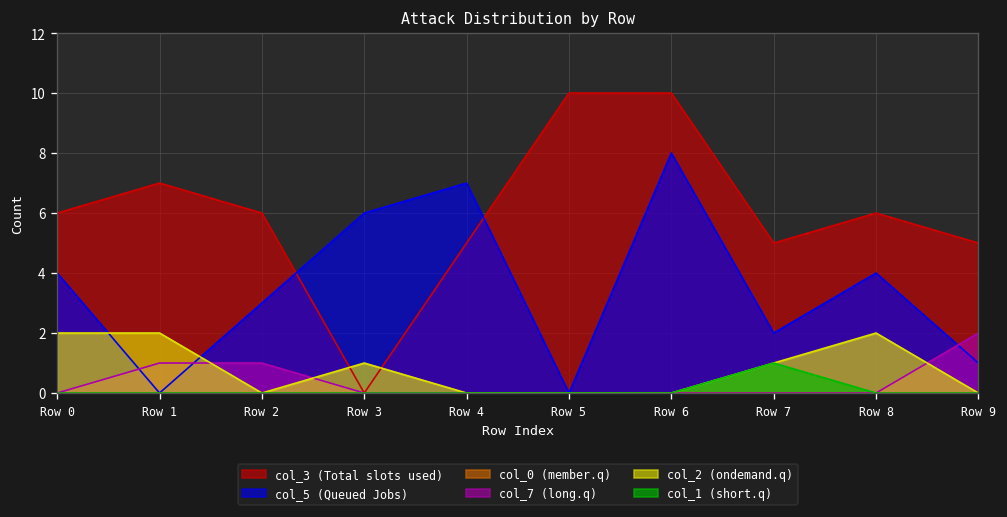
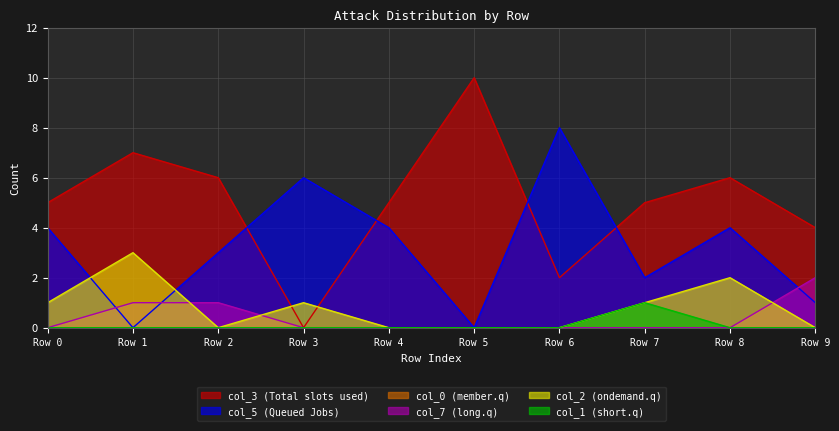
col_3 (Total slots used), Row 0: 6 -> 5
col_2 (ondemand.q), Row 0: 2 -> 1
col_2 (ondemand.q), Row 1: 2 -> 3
col_5 (Queued Jobs), Row 4: 7 -> 4
col_3 (Total slots used), Row 6: 10 -> 2
col_3 (Total slots used), Row 9: 5 -> 4
